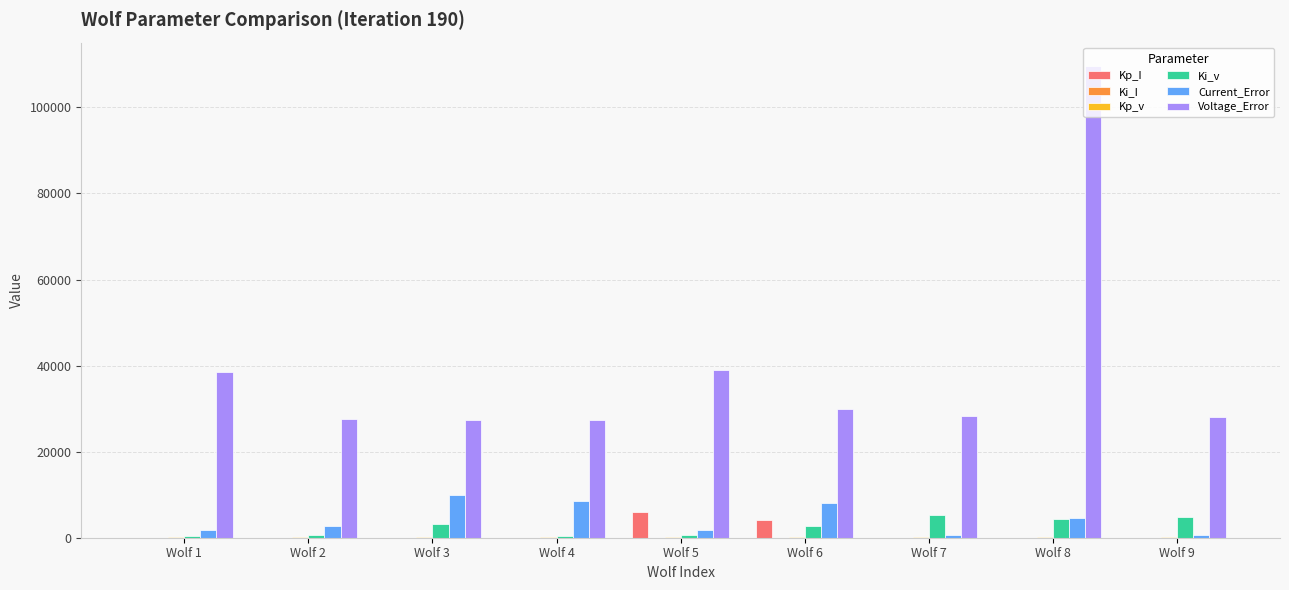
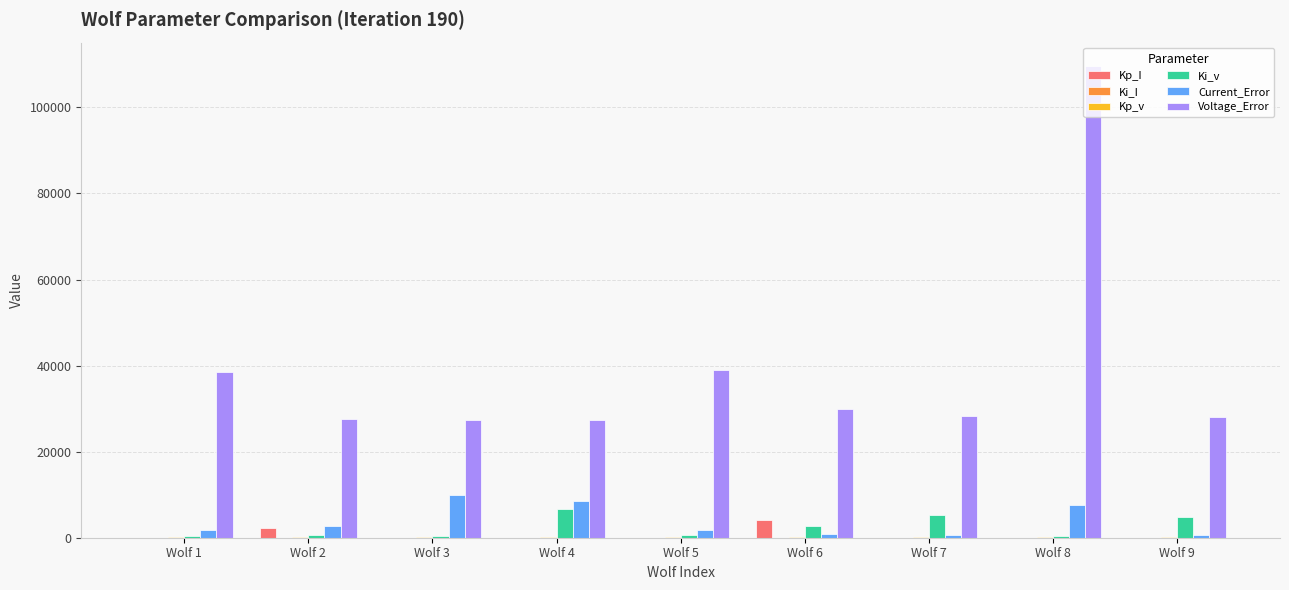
Kp_I, Wolf 2: 0 -> 2000
Ki_v, Wolf 3: 3000 -> 0
Ki_v, Wolf 4: 0 -> 7000
Kp_I, Wolf 5: 6000 -> 0
Current_Error, Wolf 6: 8000 -> 1000
Ki_v, Wolf 8: 4000 -> 0
Current_Error, Wolf 8: 5000 -> 8000
